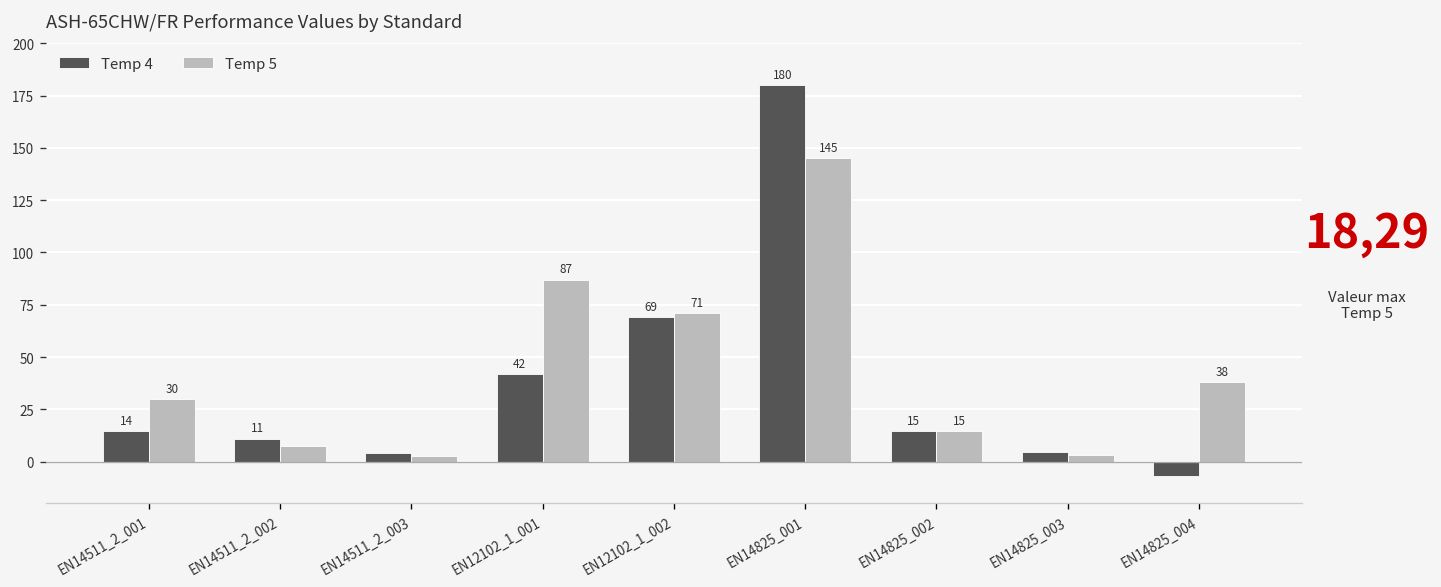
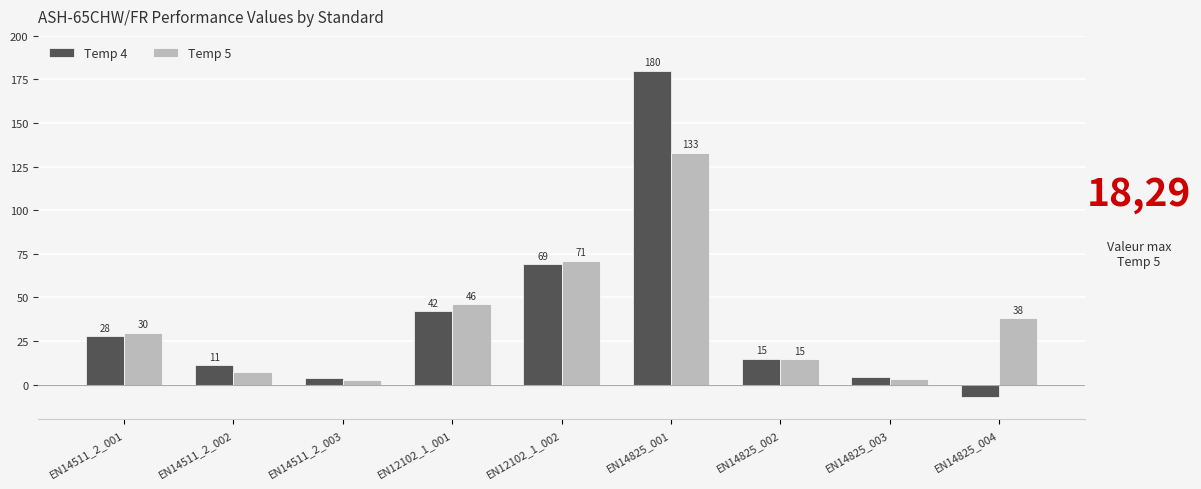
Temp 4, EN14511_2_001: 14 -> 28
Temp 5, EN12102_1_001: 87 -> 46
Temp 5, EN14825_001: 145 -> 133
